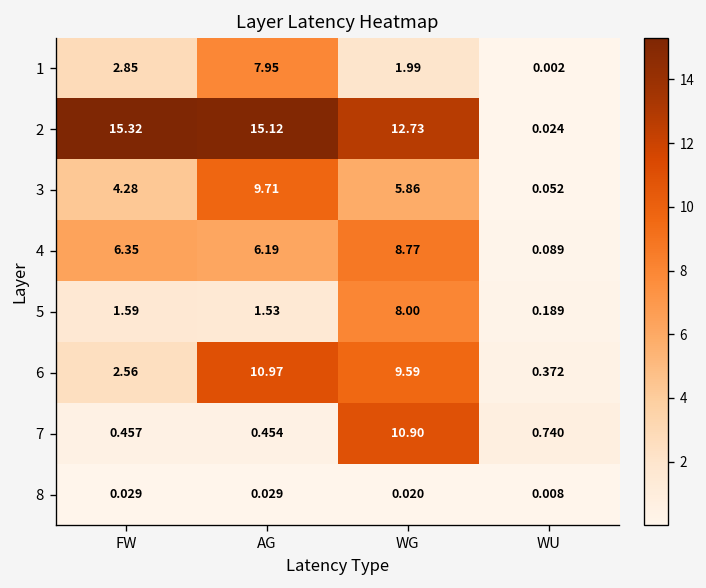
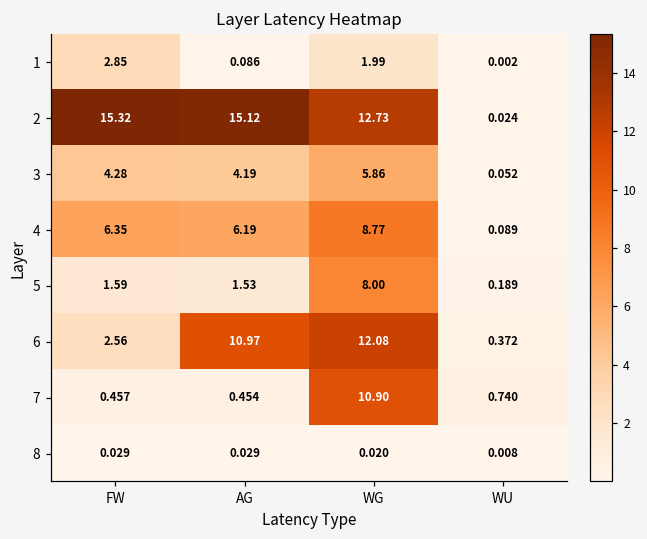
1, AG: 7.95 -> 0.086
3, AG: 9.71 -> 4.19
6, WG: 9.59 -> 12.08
